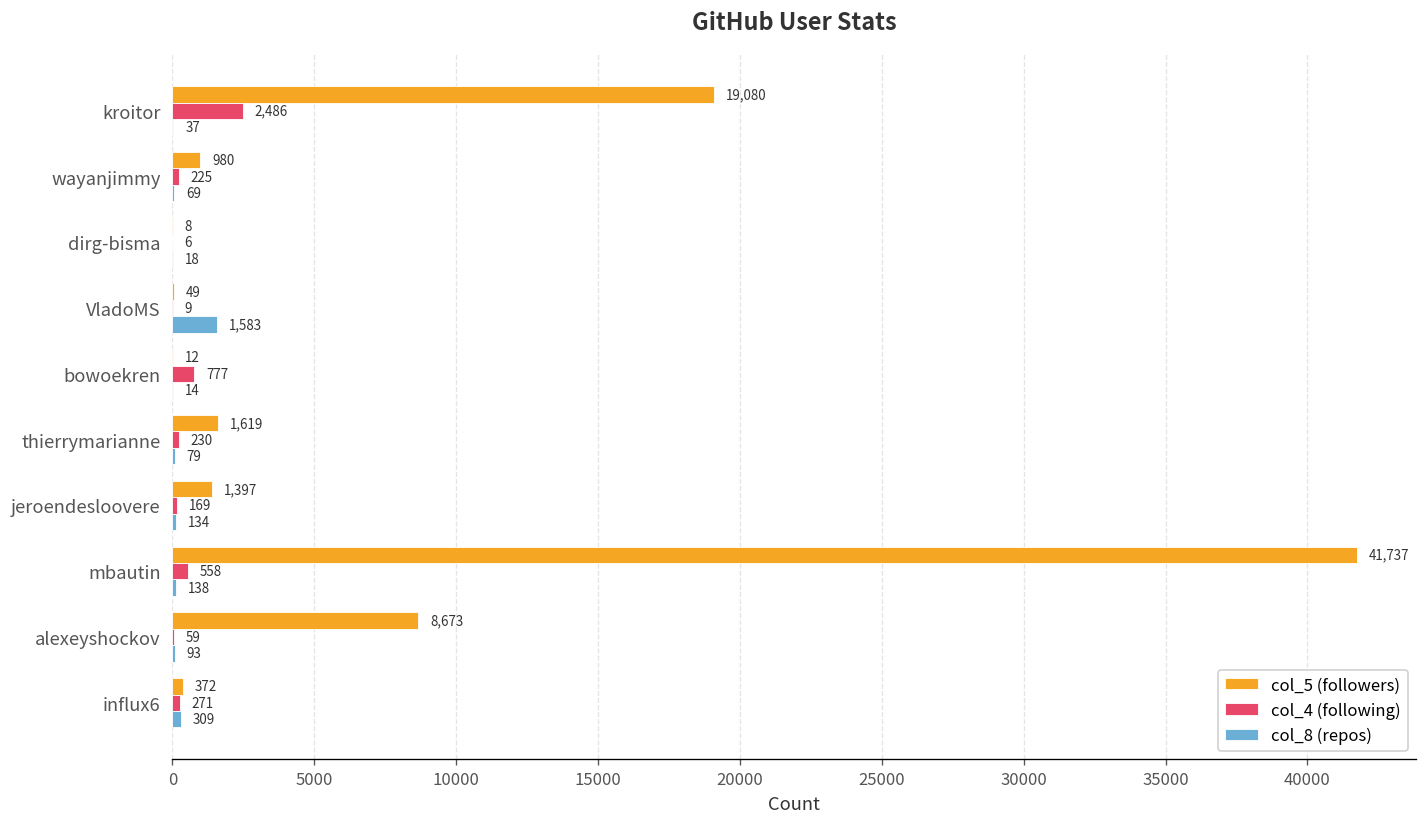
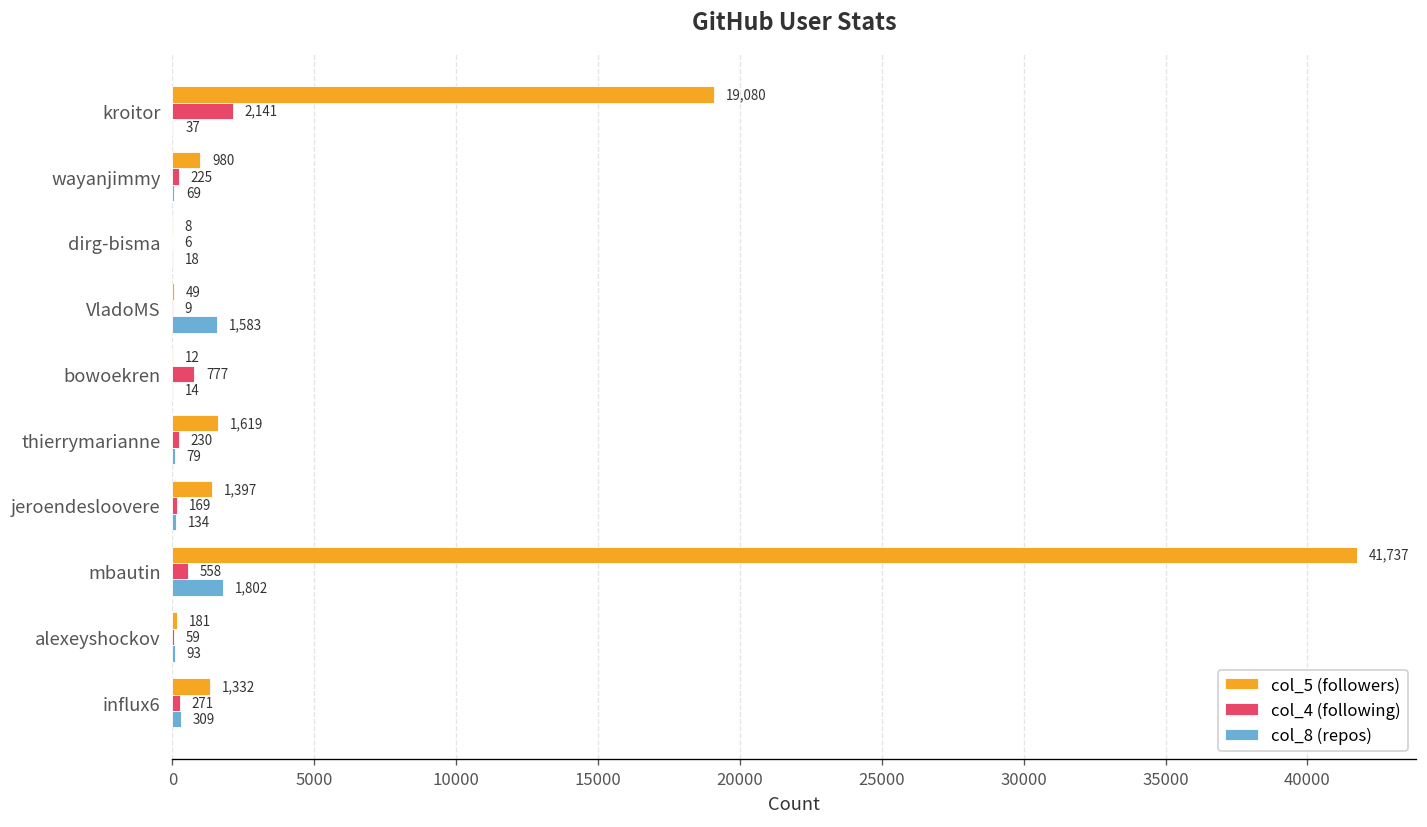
col_4 (following), kroitor: 2,486 -> 2,141
col_8 (repos), mbautin: 138 -> 1,802
col_5 (followers), alexeyshockov: 8,673 -> 181
col_5 (followers), influx6: 372 -> 1,332
